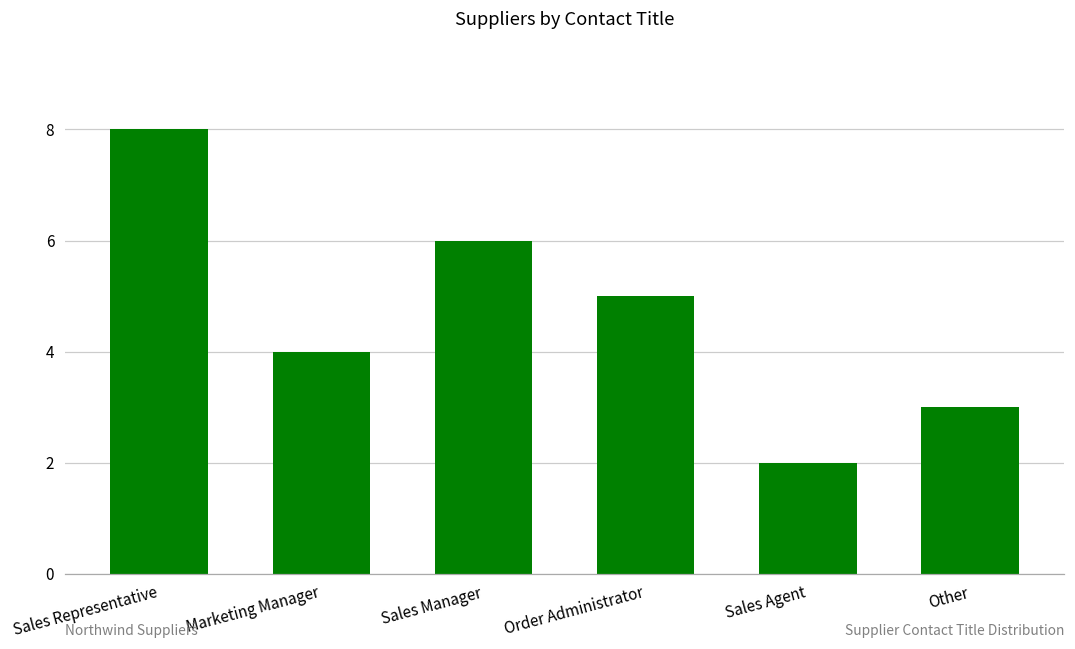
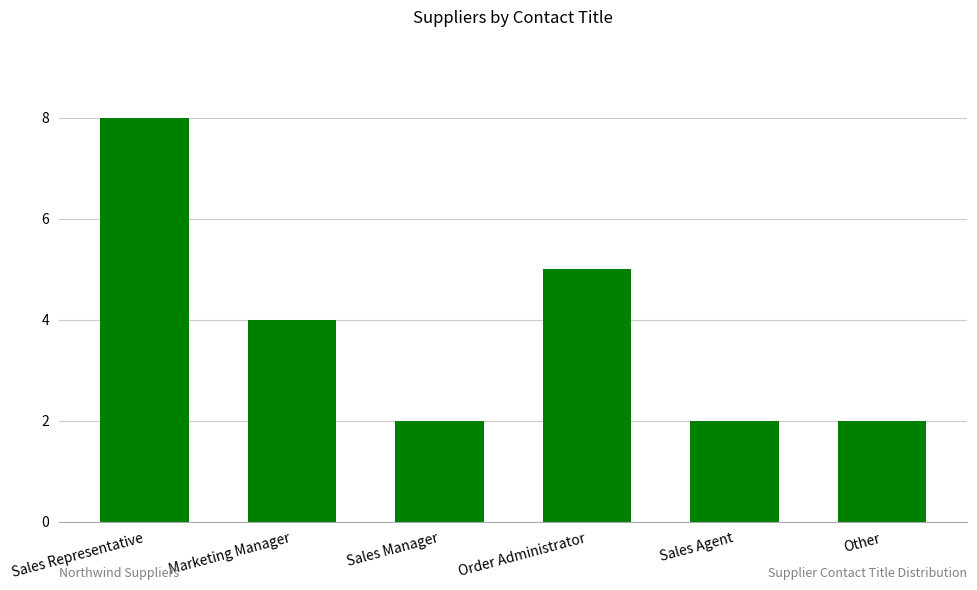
Sales Manager: 6 -> 2
Other: 3 -> 2
